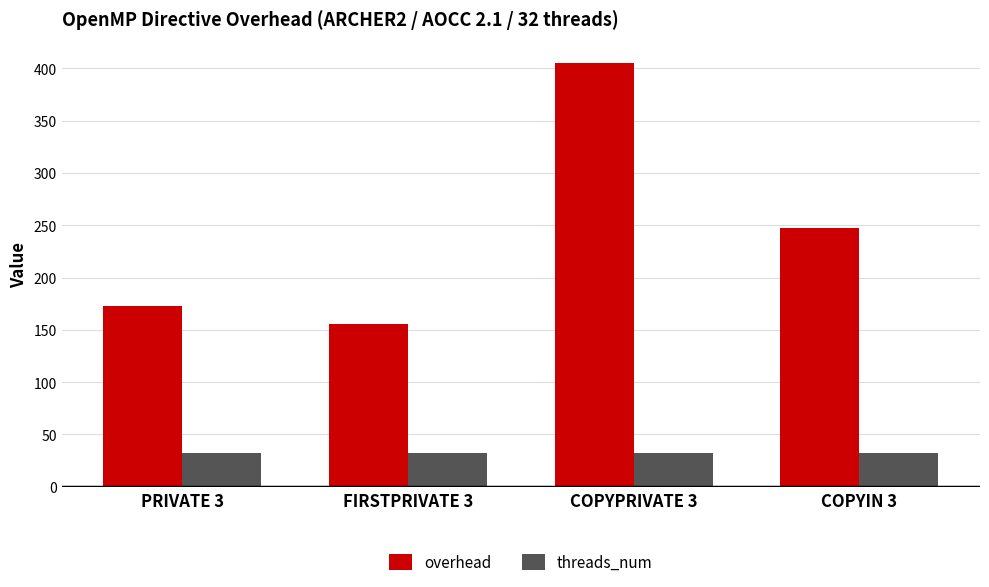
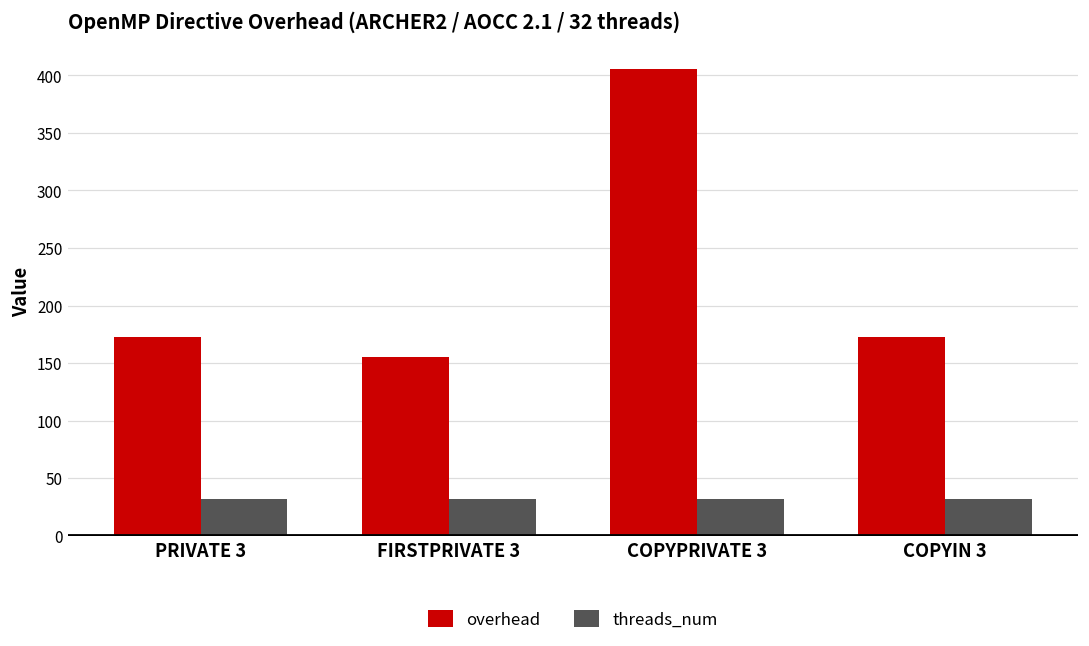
overhead, COPYIN 3: 248 -> 173
